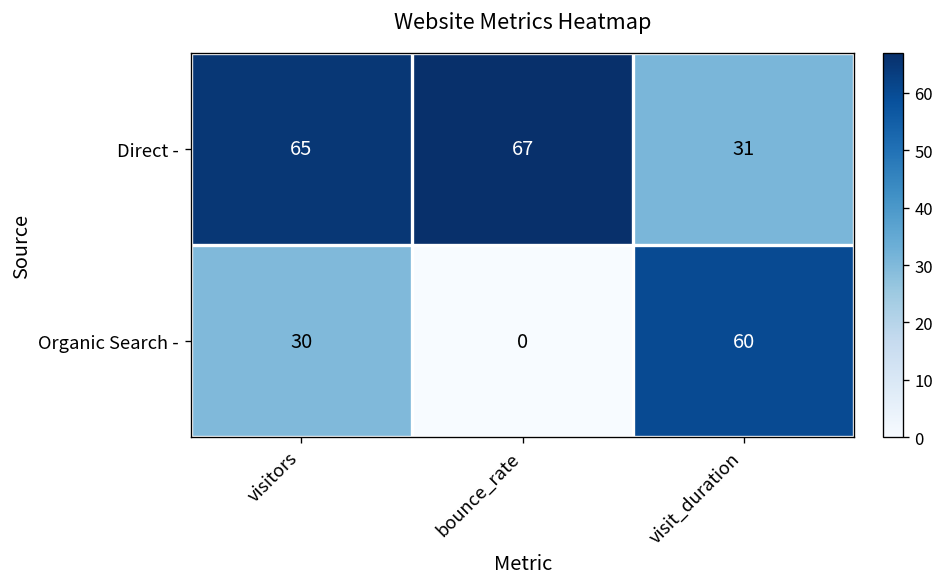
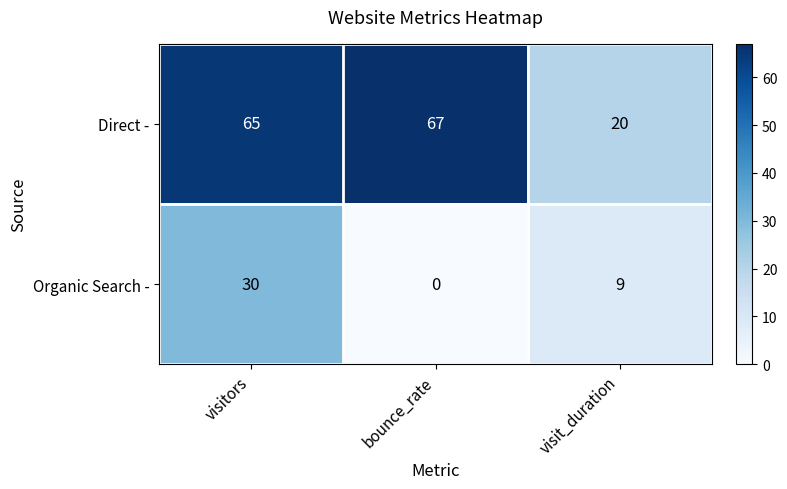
Direct -, visit_duration: 31 -> 20
Organic Search -, visit_duration: 60 -> 9
